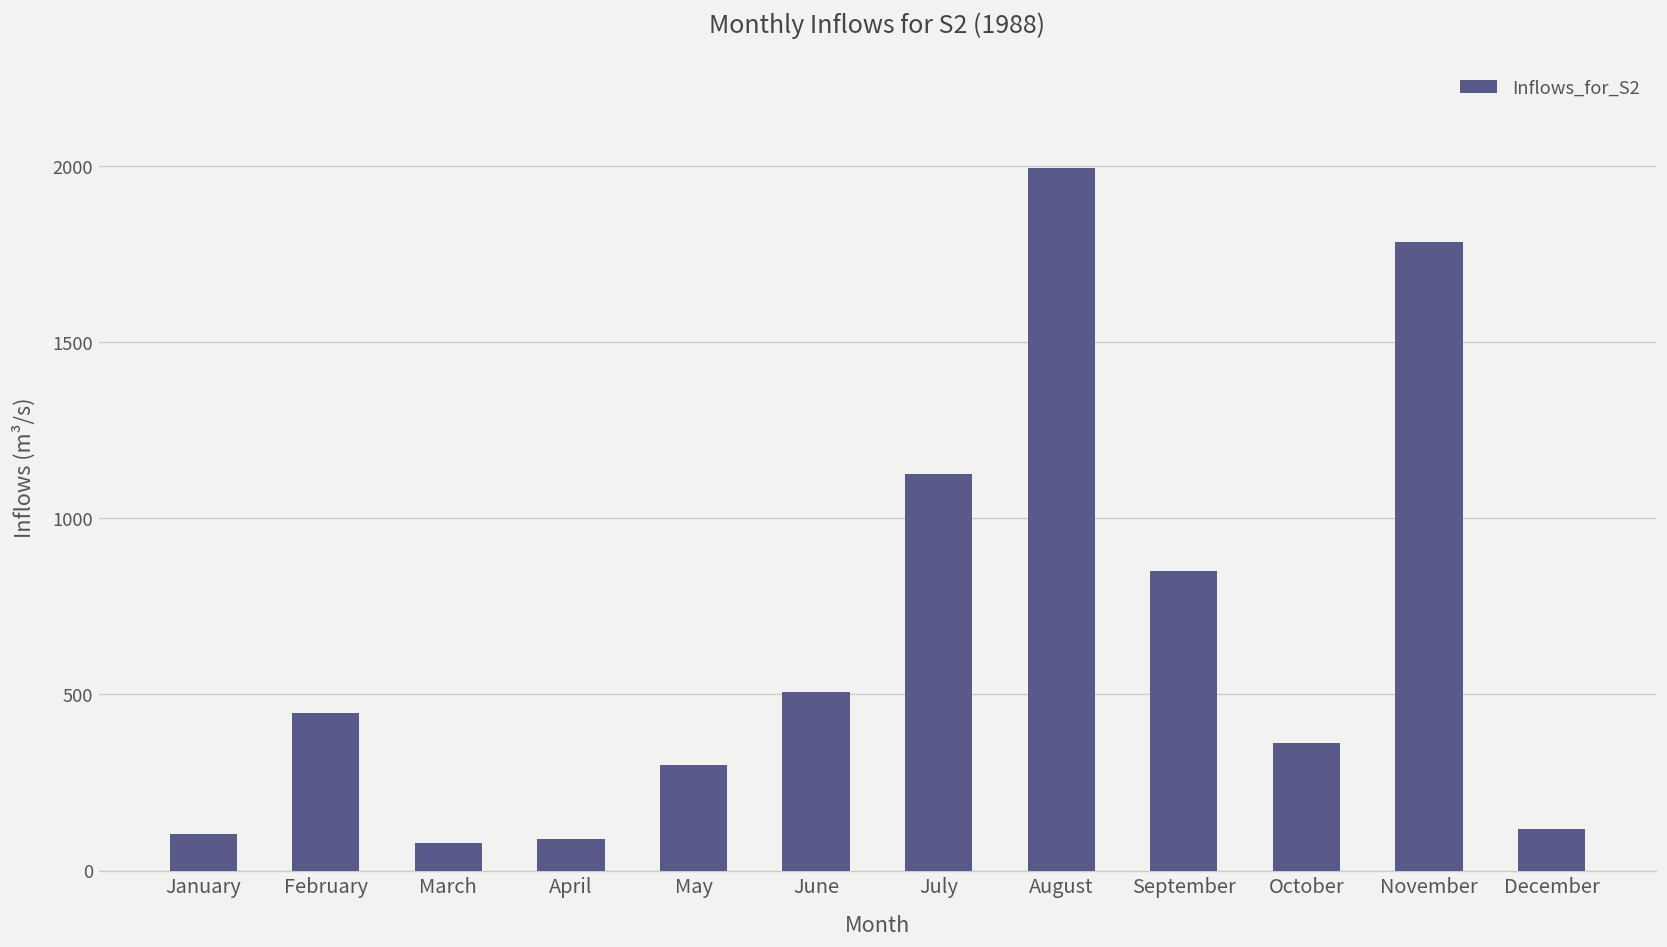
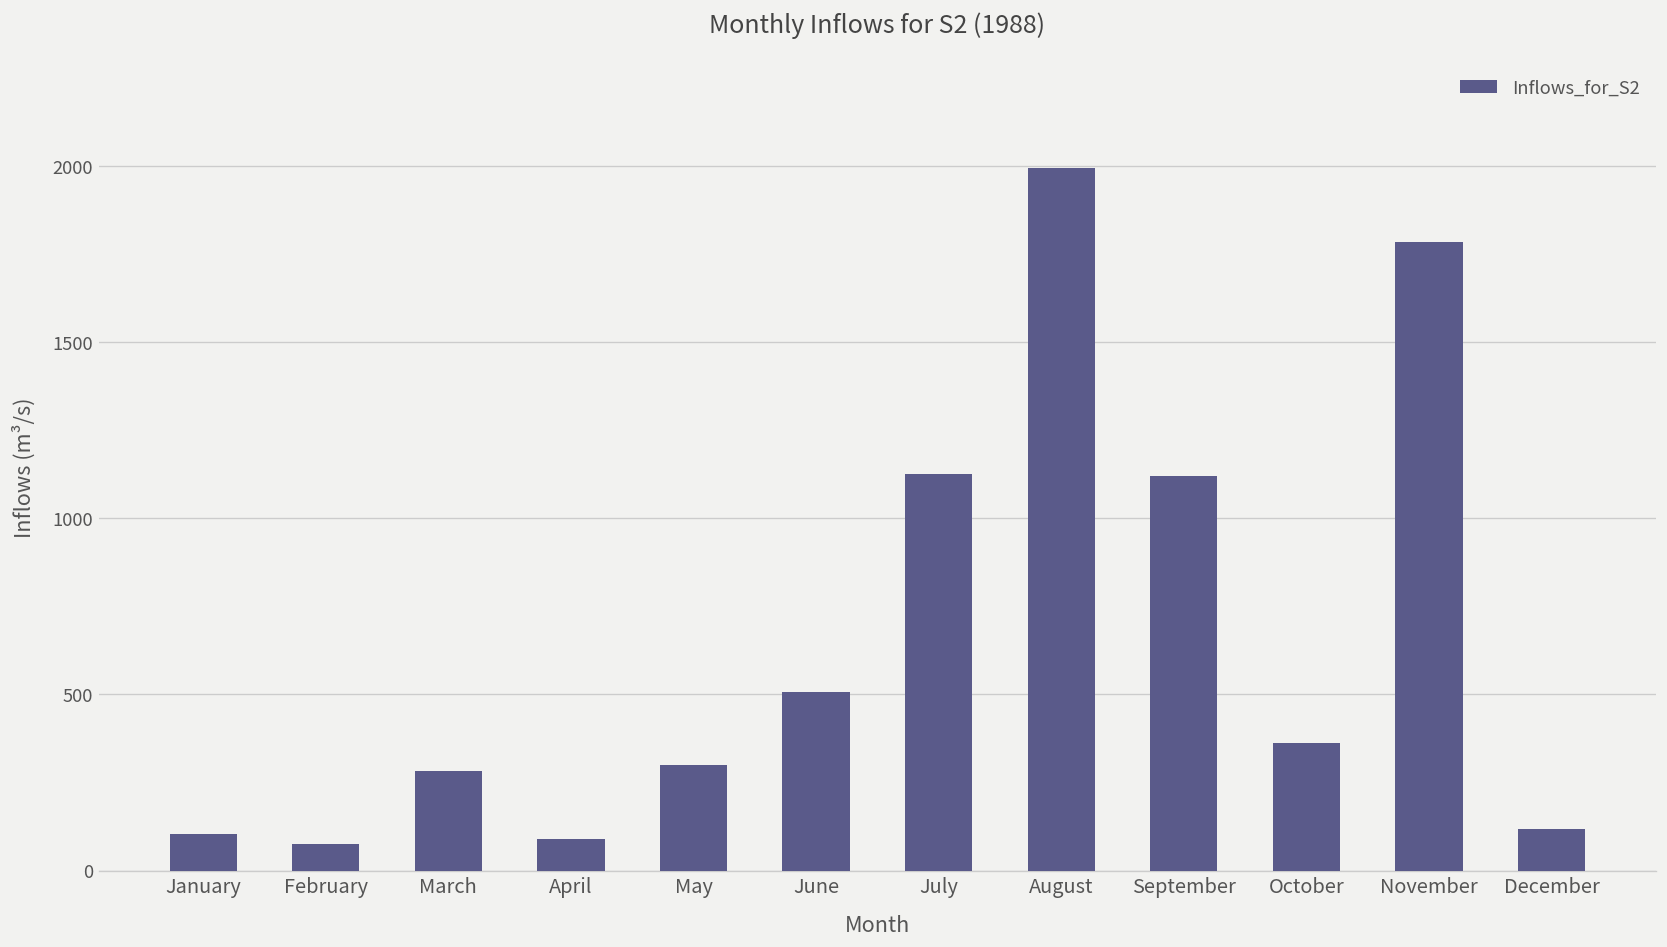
February: 450 -> 70
March: 80 -> 280
September: 850 -> 1120
